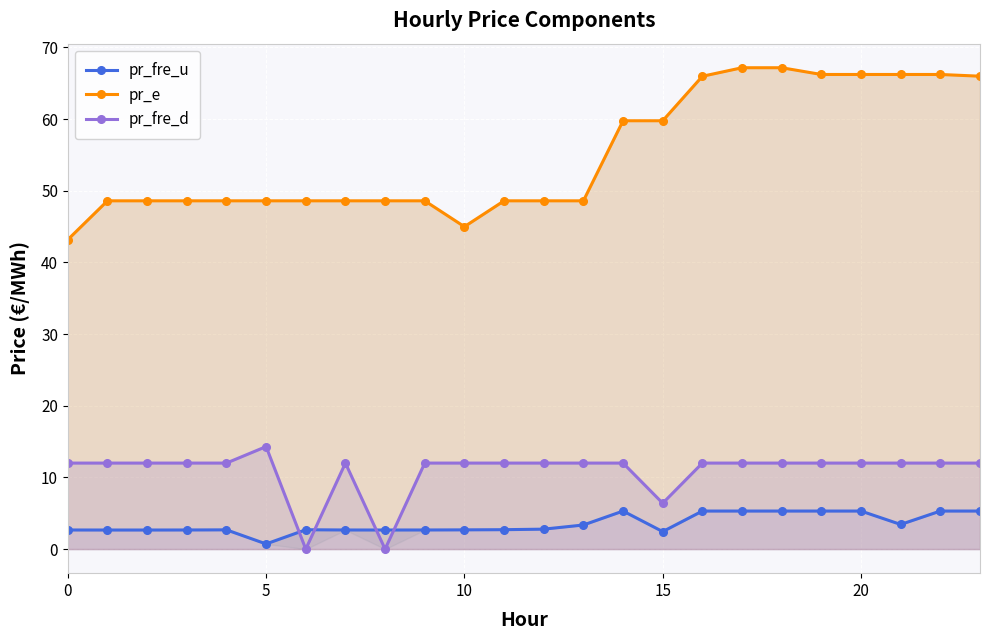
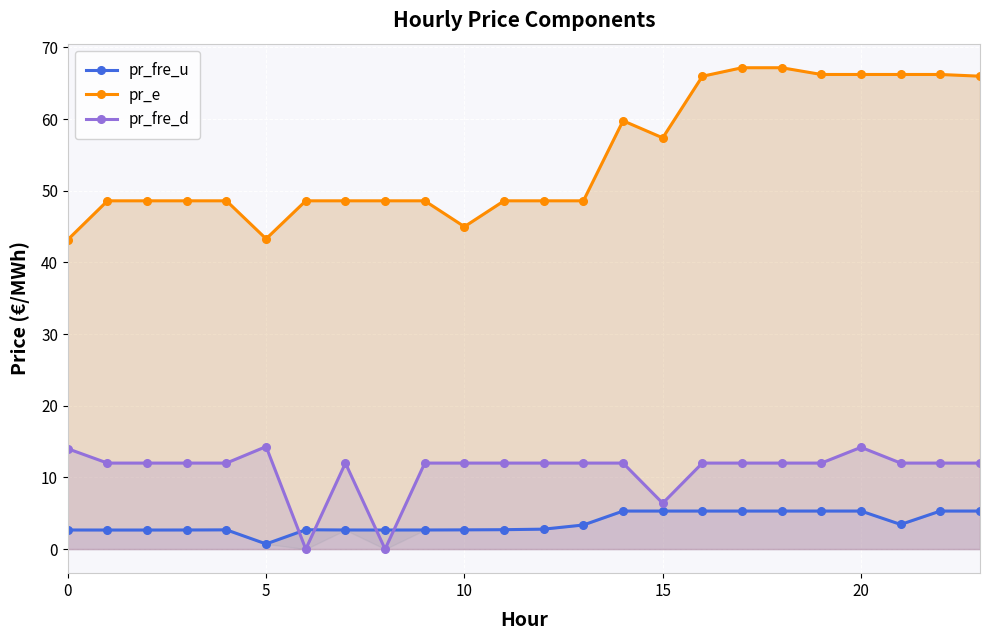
pr_fre_d, 0: 12 -> 14
pr_e, 5: 49 -> 43
pr_fre_u, 15: 2 -> 5
pr_e, 15: 60 -> 57
pr_fre_d, 20: 12 -> 14
